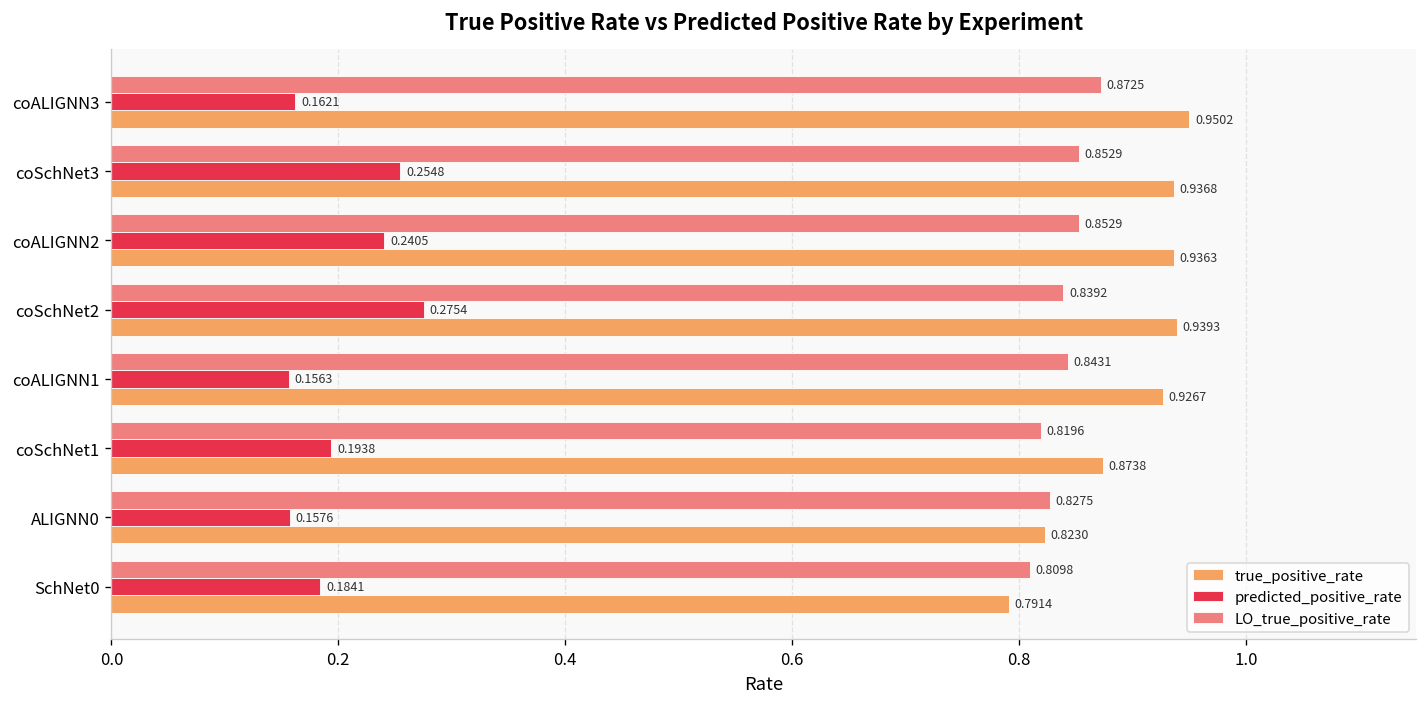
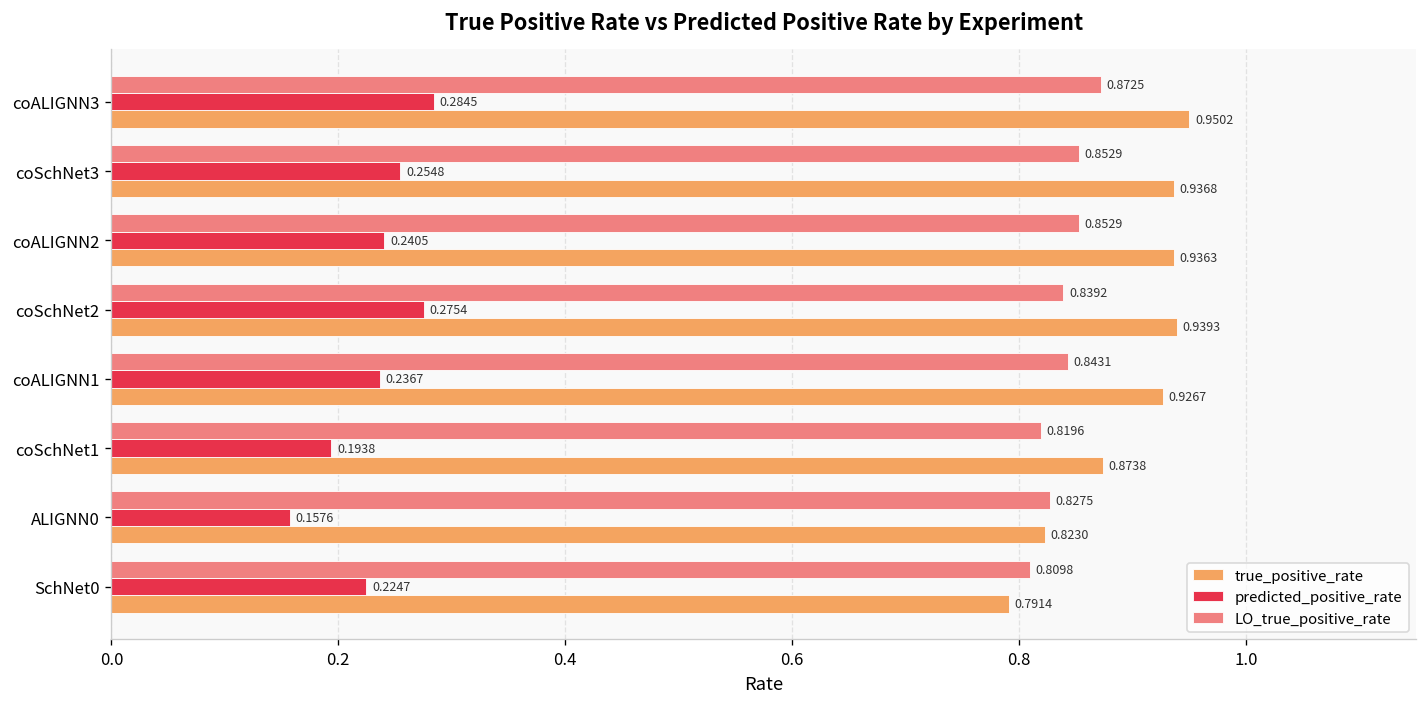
predicted_positive_rate, coALIGNN3: 0.1621 -> 0.2845
predicted_positive_rate, coALIGNN1: 0.1563 -> 0.2367
predicted_positive_rate, SchNet0: 0.1841 -> 0.2247
